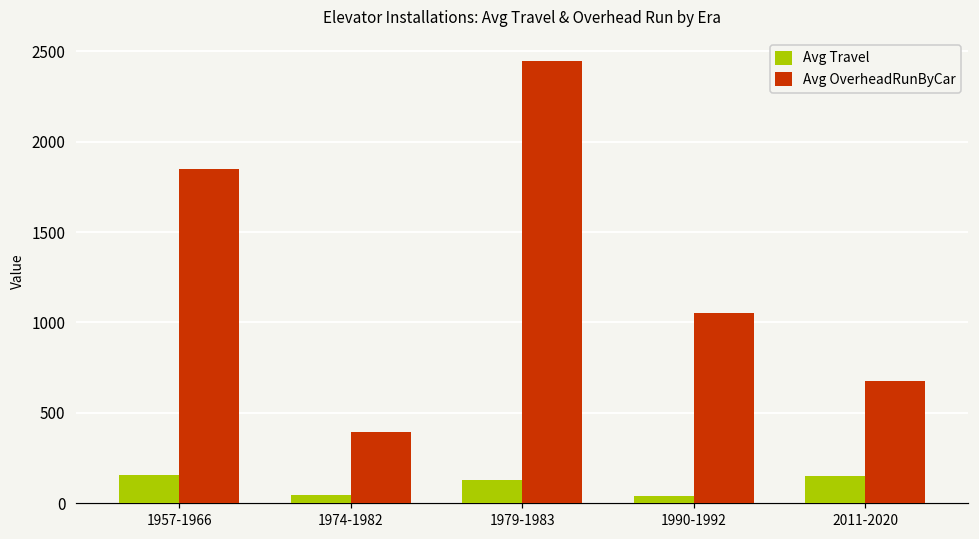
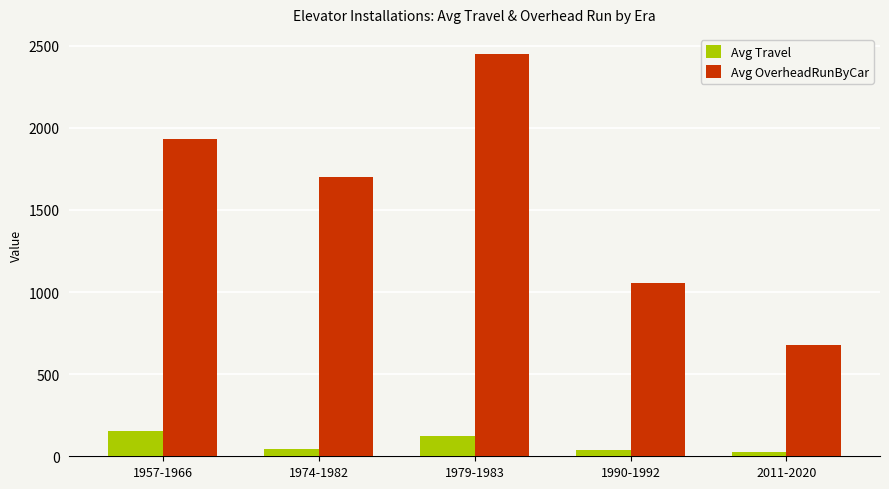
Avg OverheadRunByCar, 1957-1966: 1850 -> 1930
Avg OverheadRunByCar, 1974-1982: 390 -> 1700
Avg Travel, 2011-2020: 150 -> 30
